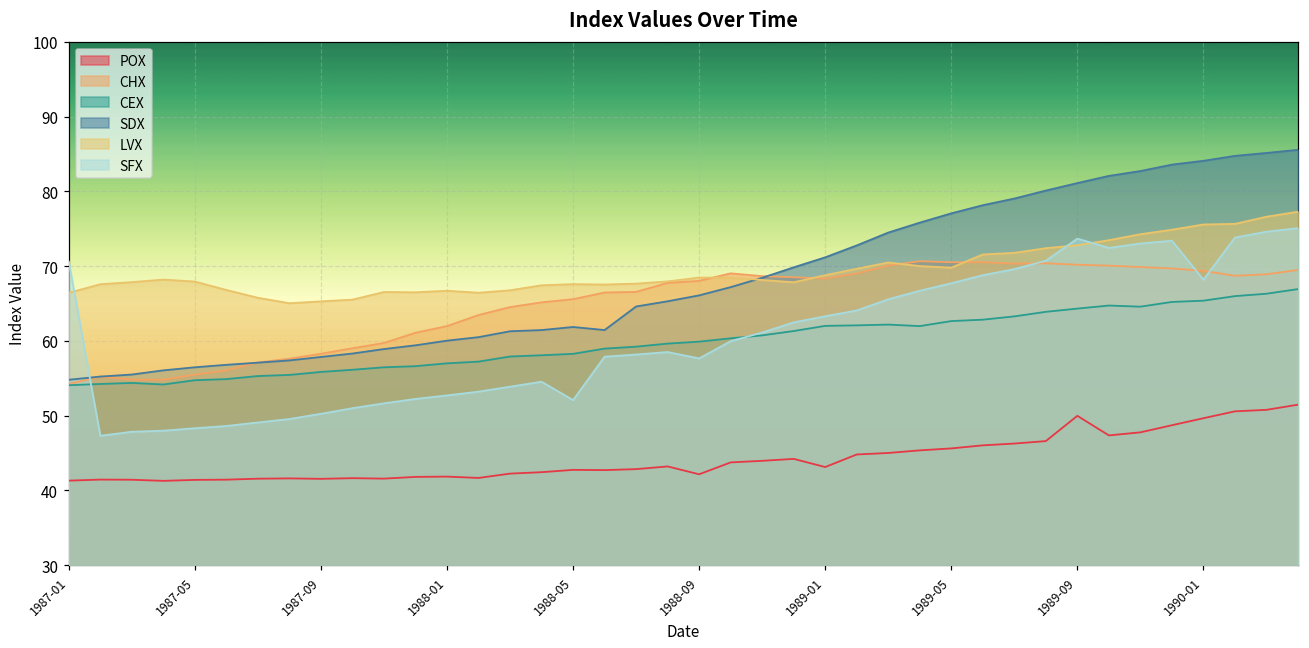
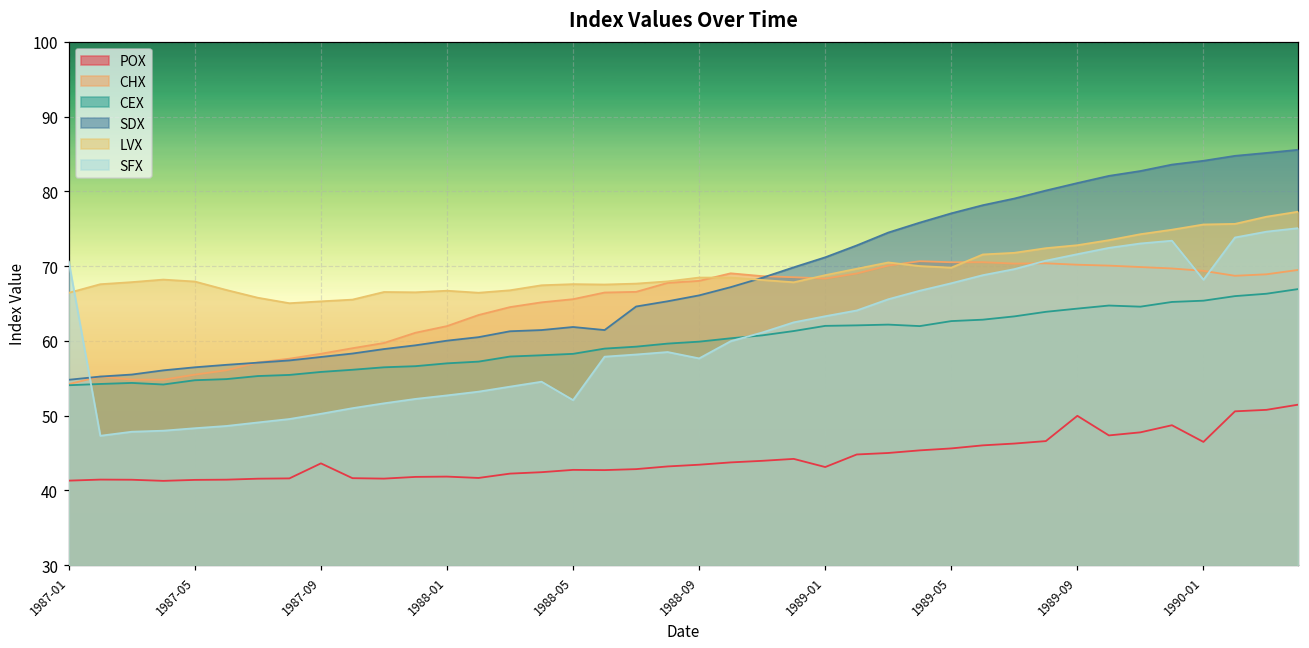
POX, 1987-09: 42 -> 44
POX, 1988-09: 42 -> 43
SFX, 1989-09: 74 -> 72
POX, 1990-01: 50 -> 46
